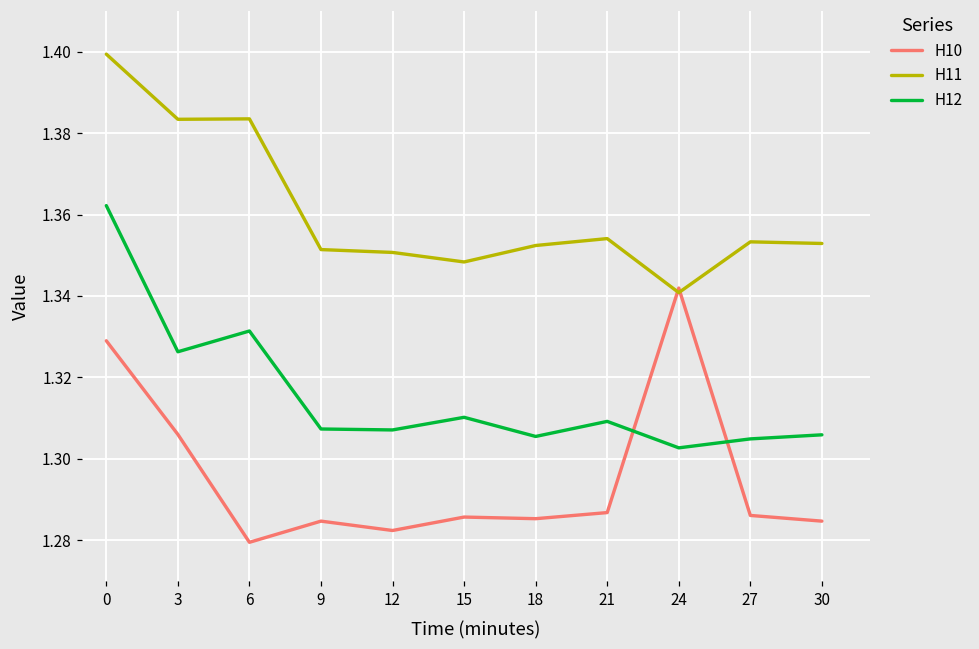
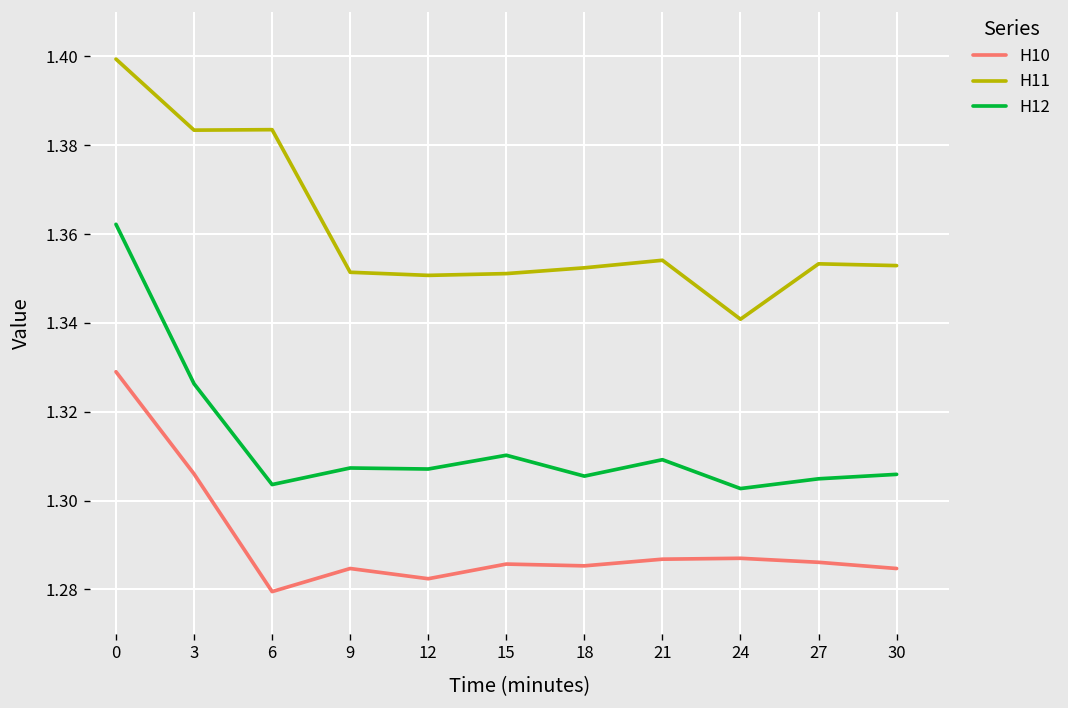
H12, 6: 1.331 -> 1.304
H11, 15: 1.348 -> 1.351
H10, 24: 1.342 -> 1.287
